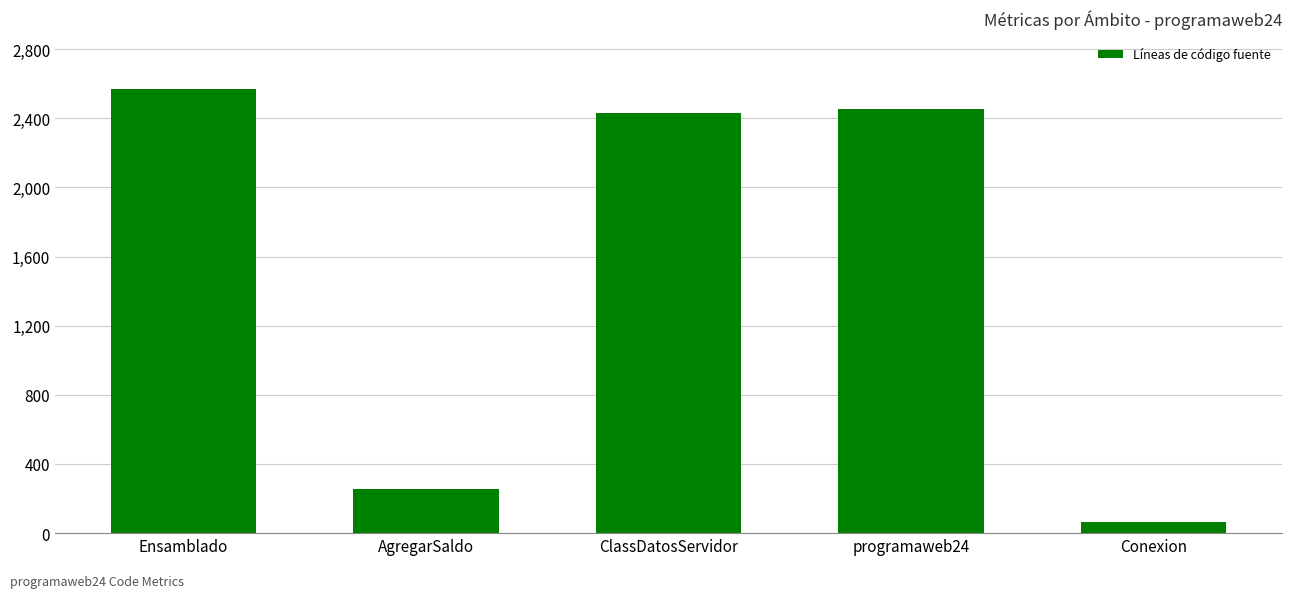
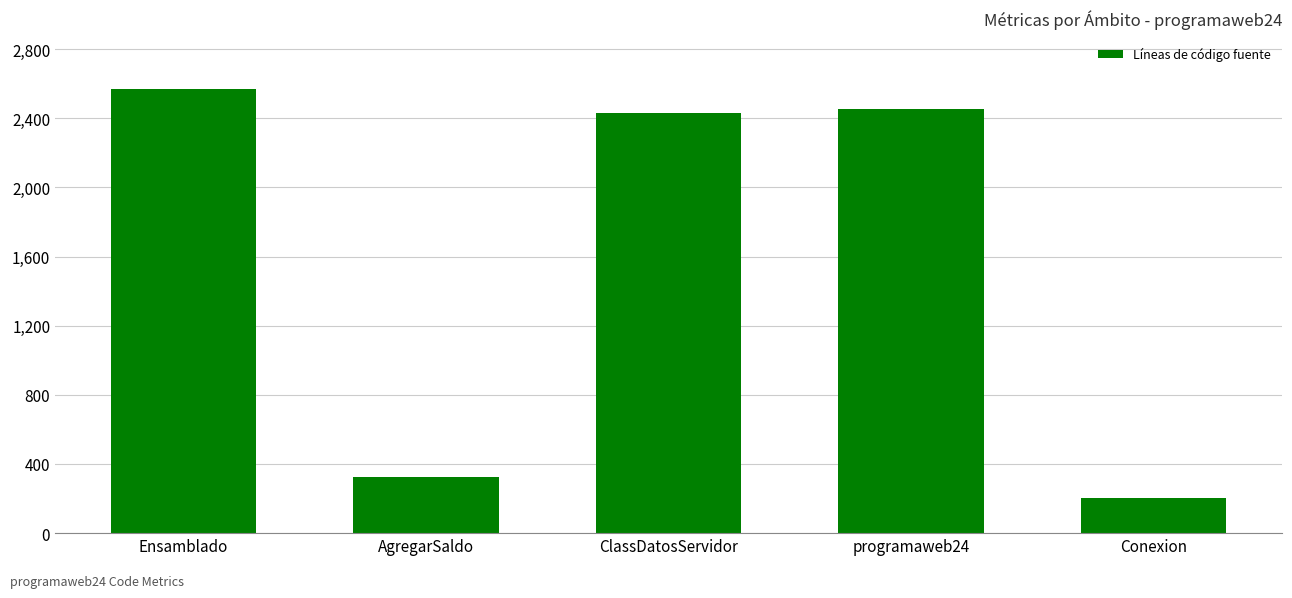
AgregarSaldo: 250 -> 330
Conexion: 60 -> 210
